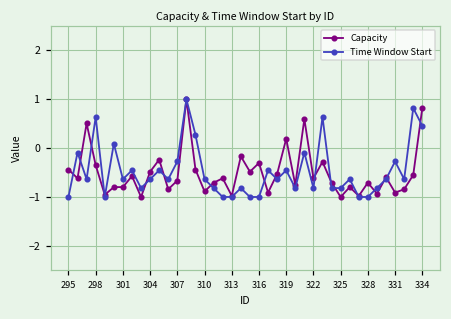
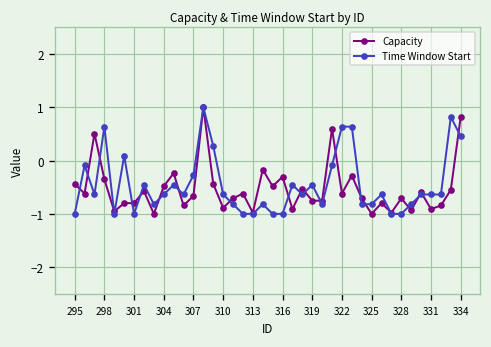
Time Window Start, 301: -0.6 -> -1.0
Capacity, 319: 0.2 -> -0.8
Time Window Start, 322: -0.8 -> 0.6
Time Window Start, 331: -0.3 -> -0.6
